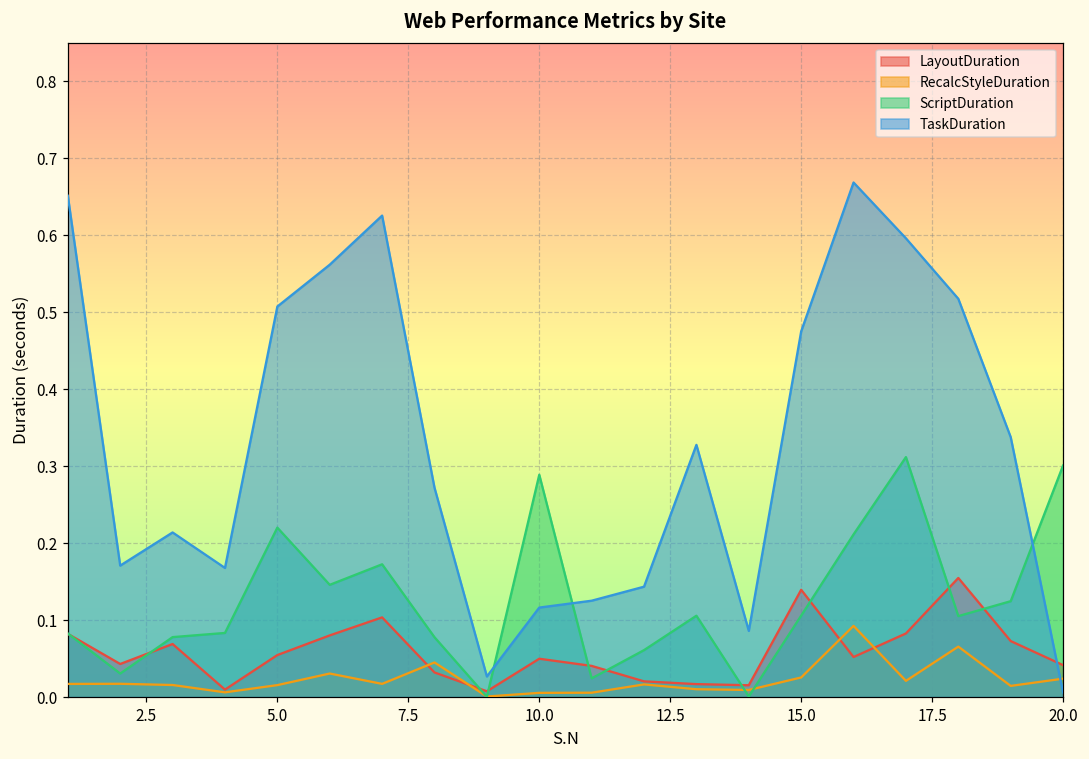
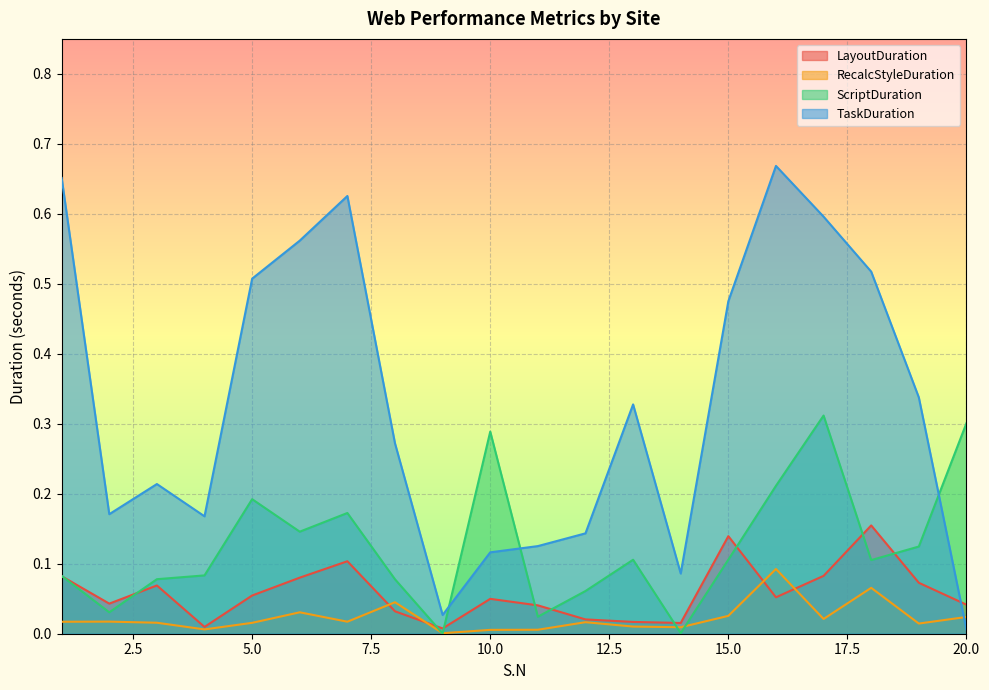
ScriptDuration, 5.0: 0.22 -> 0.19
